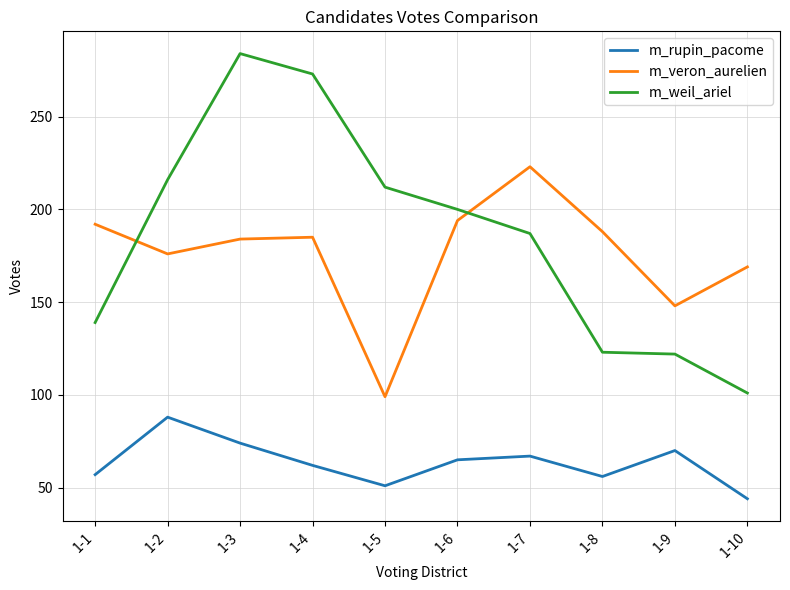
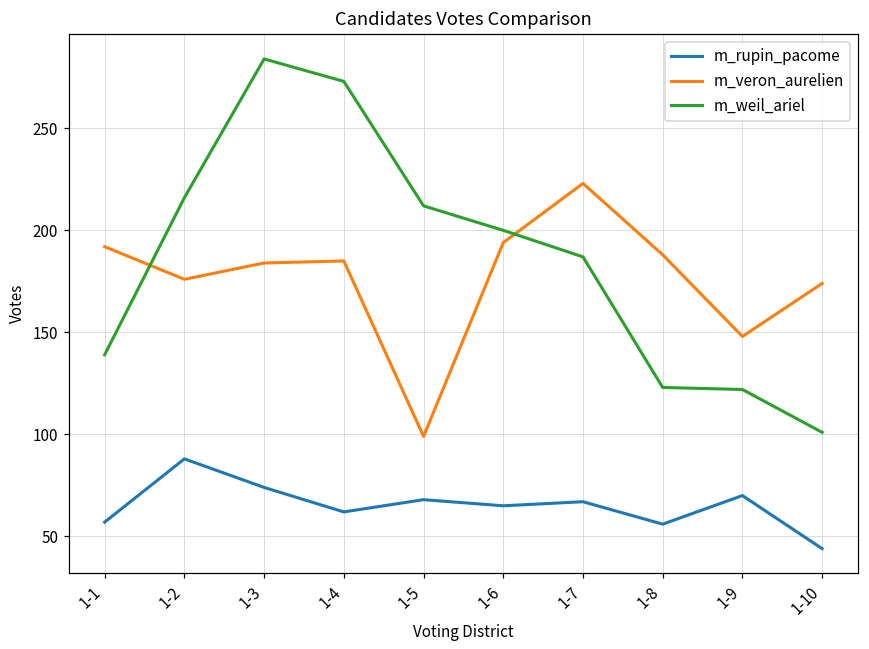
m_rupin_pacome, 1-5: 51 -> 68
m_veron_aurelien, 1-10: 169 -> 174
